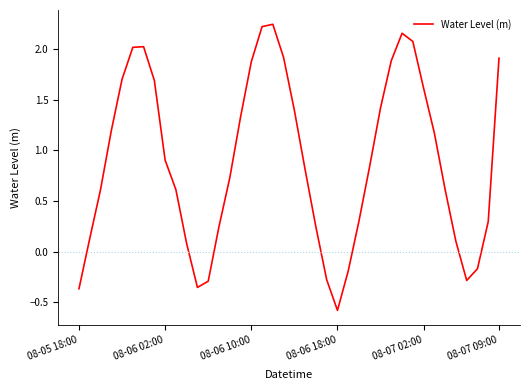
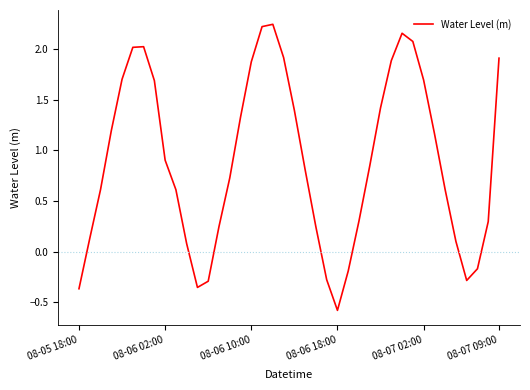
08-07 02:00: 1.61 -> 1.69
